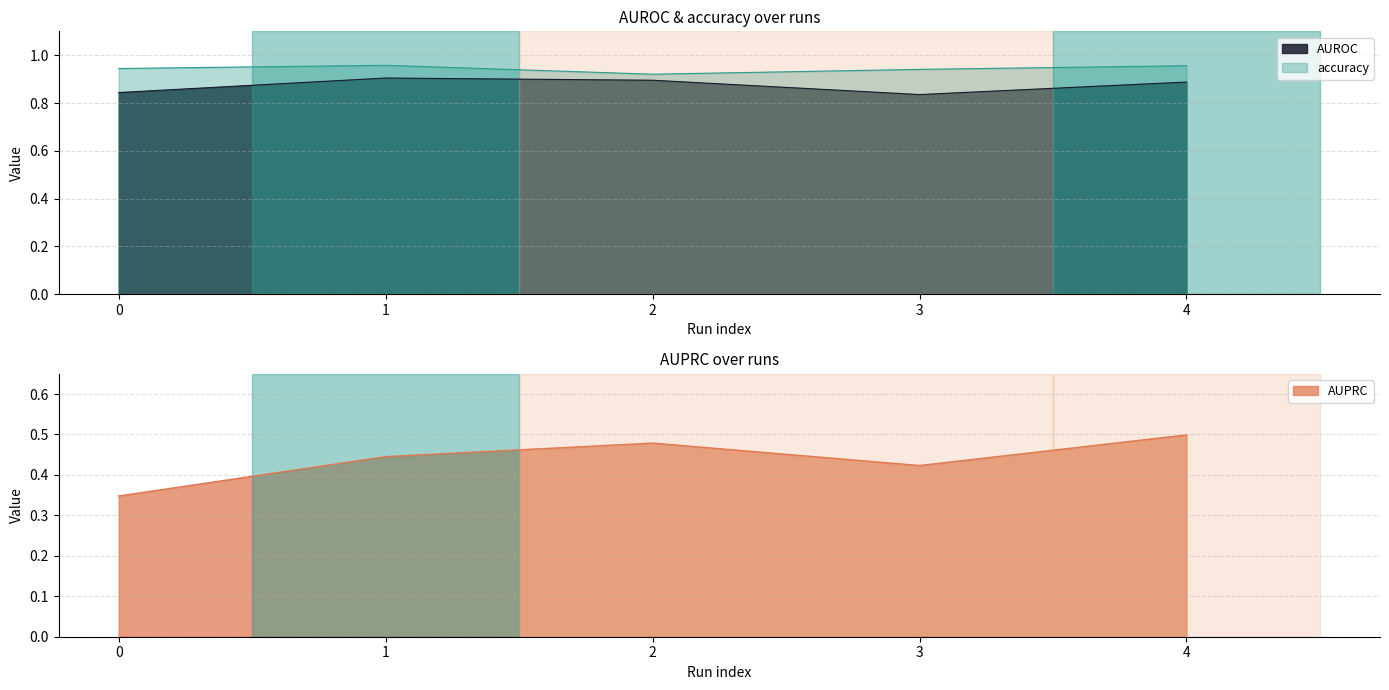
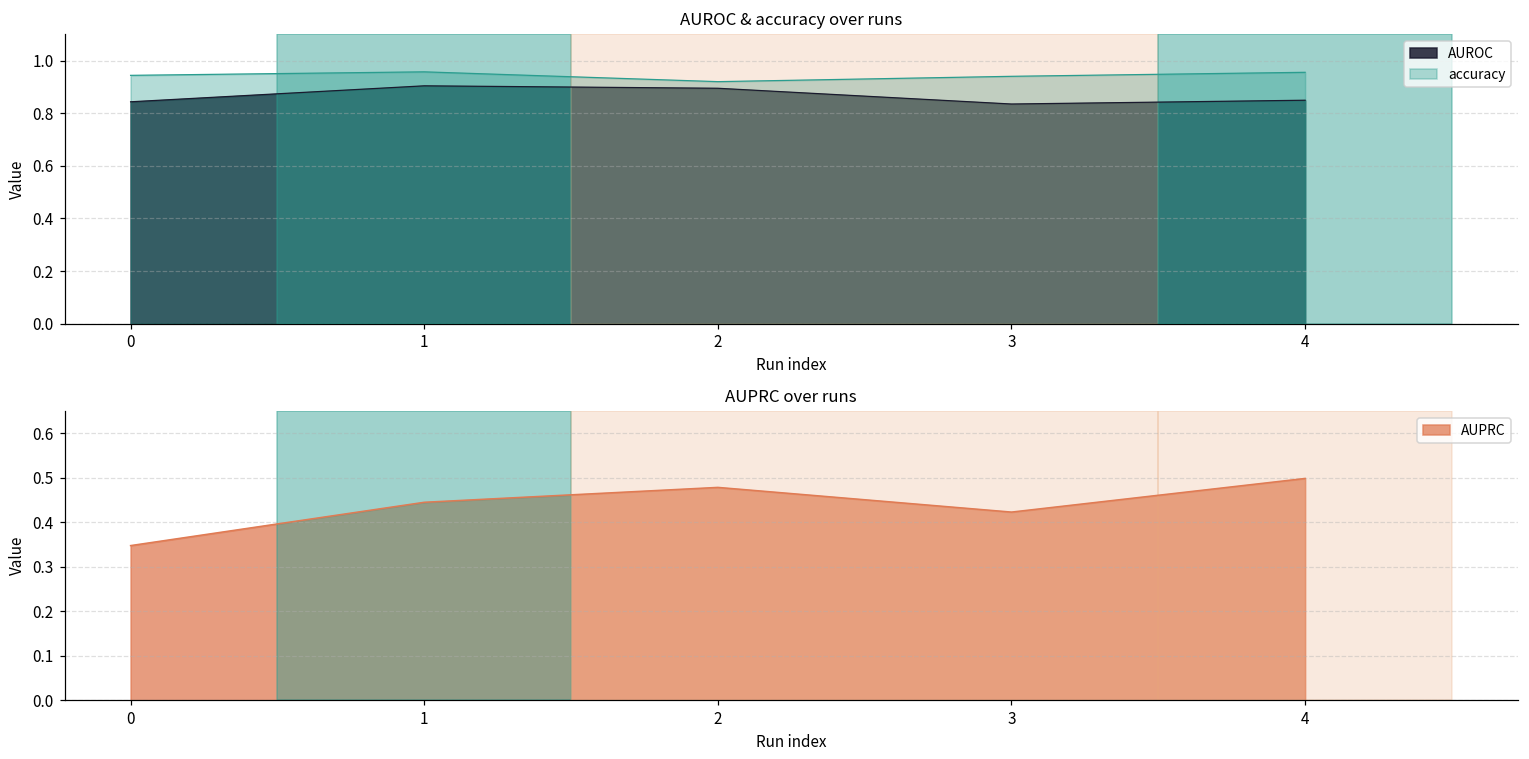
AUROC & accuracy over runs, AUROC, 4: 0.89 -> 0.85
